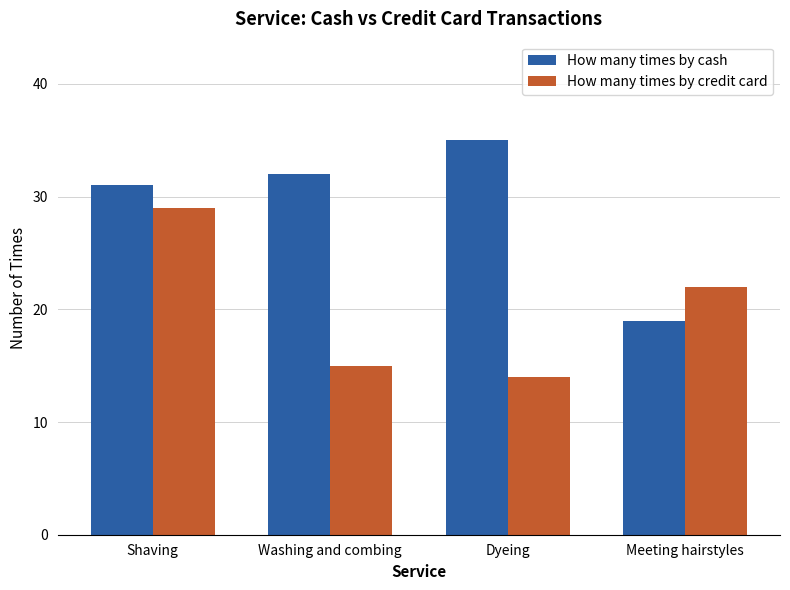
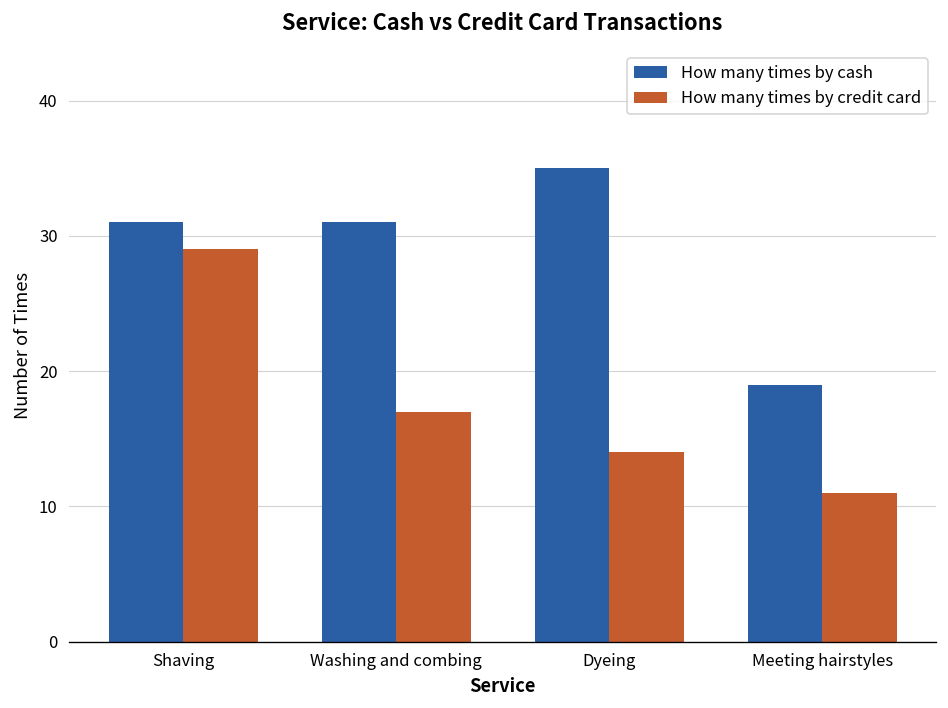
How many times by cash, Washing and combing: 32 -> 31
How many times by credit card, Washing and combing: 15 -> 17
How many times by credit card, Meeting hairstyles: 22 -> 11
